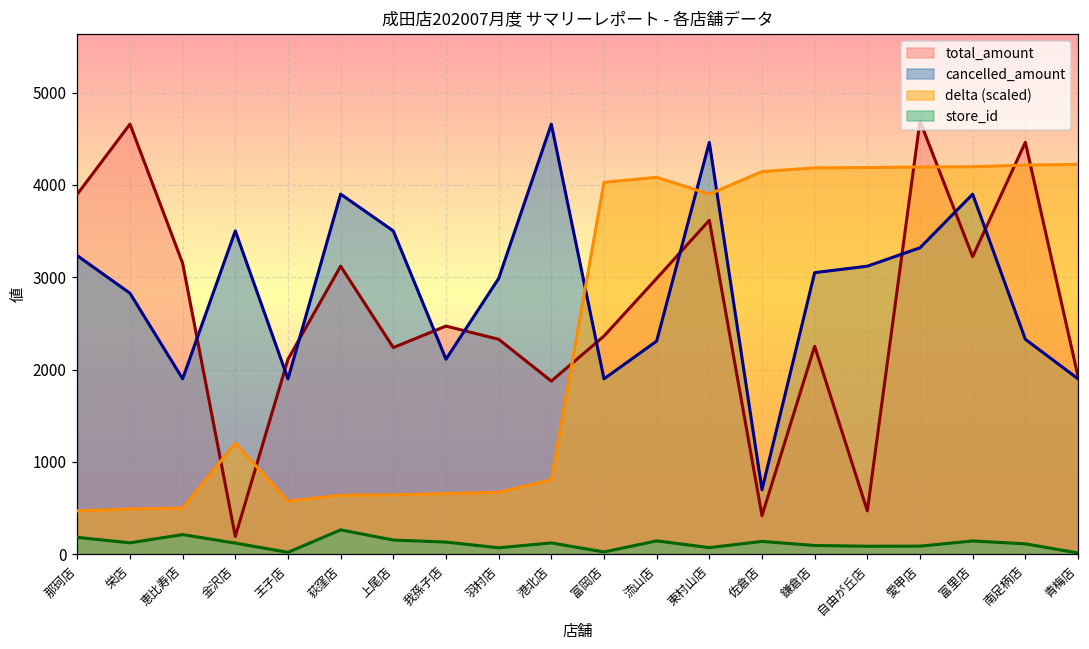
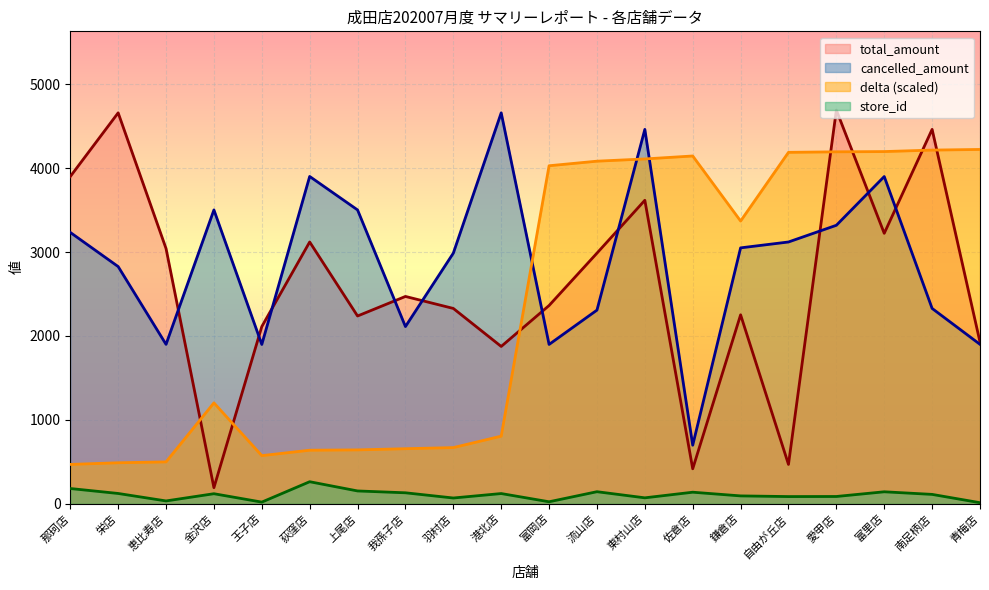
total_amount, 恵比寿店: 3200 -> 3000
store_id, 恵比寿店: 200 -> 0
delta (scaled), 東村山店: 3900 -> 4100
delta (scaled), 鎌倉店: 4200 -> 3400
